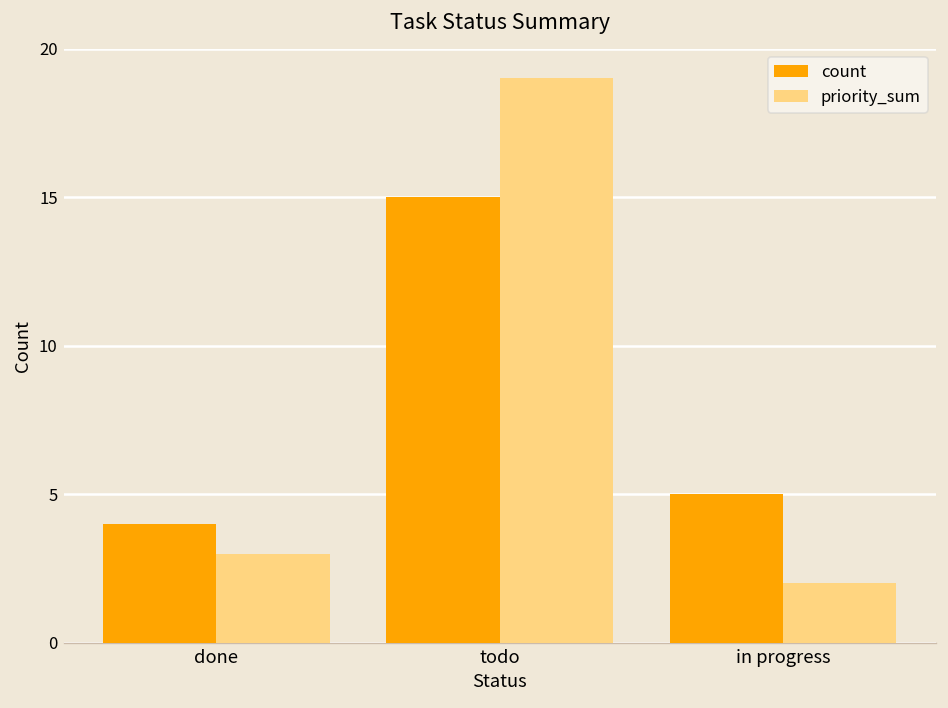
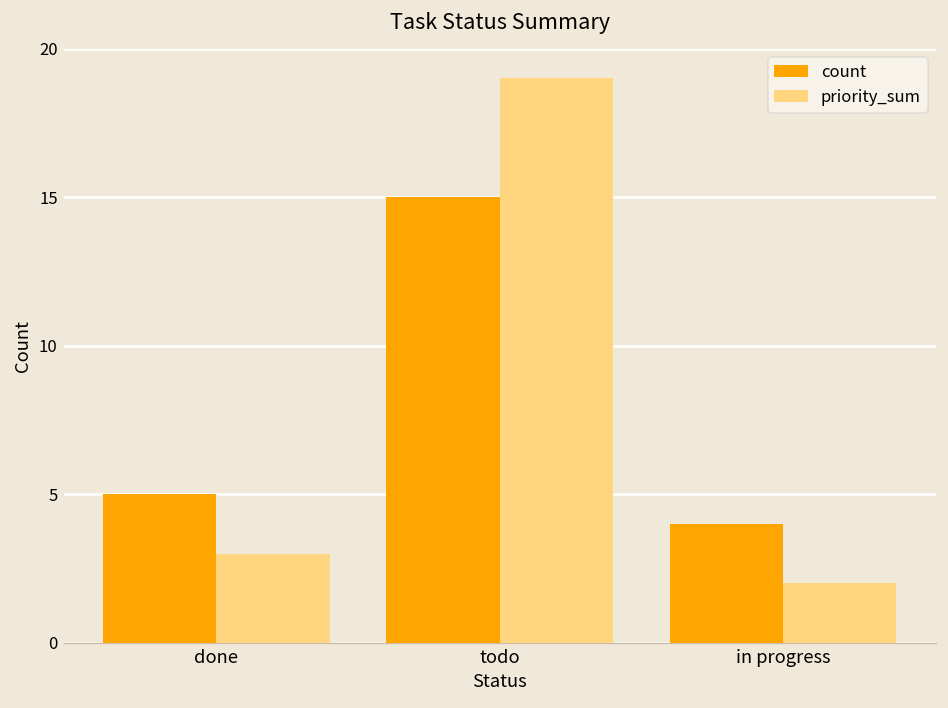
count, done: 4 -> 5
count, in progress: 5 -> 4
